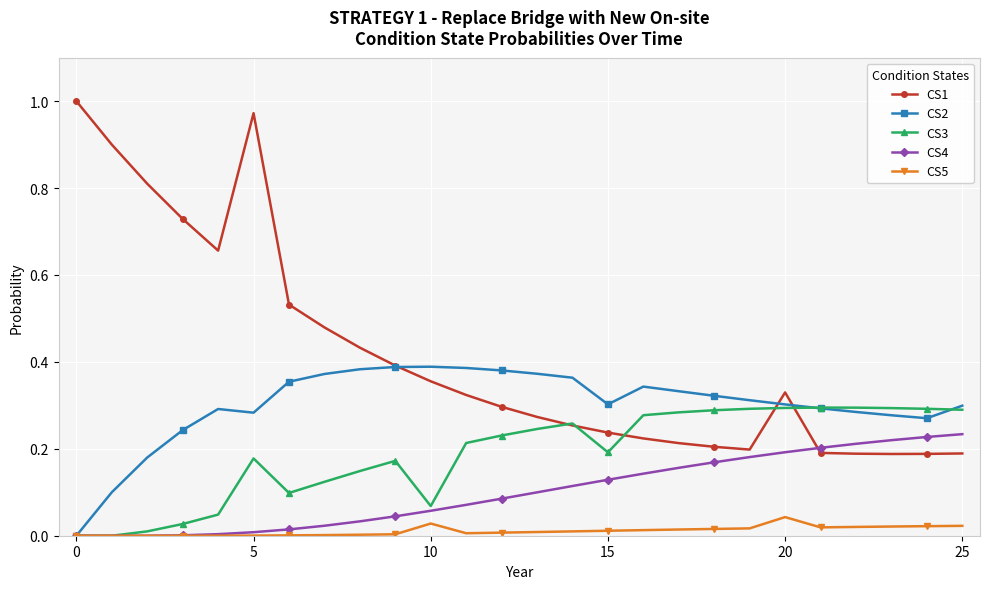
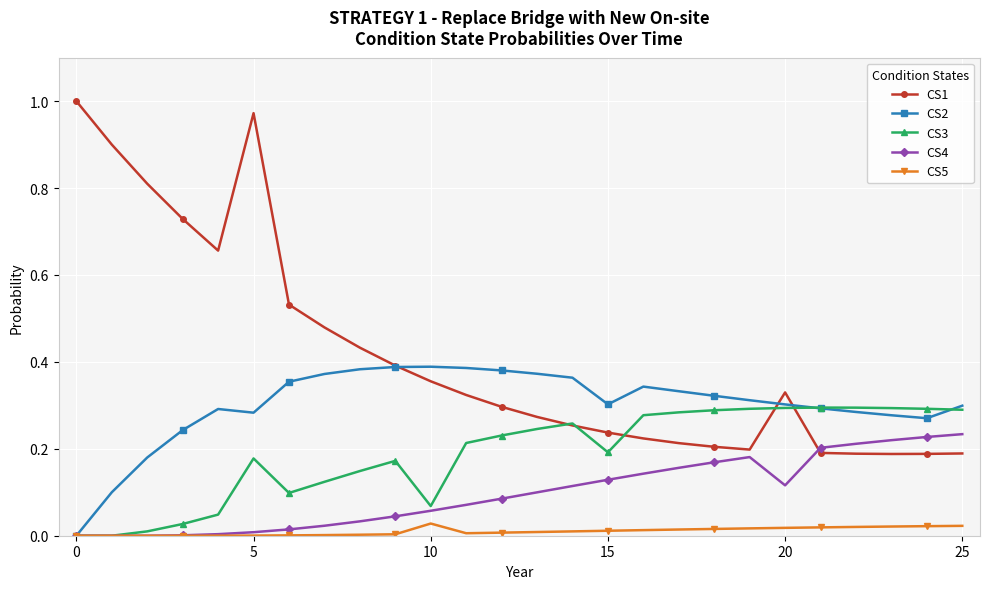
CS4, 20: 0.19 -> 0.12
CS5, 20: 0.04 -> 0.02
